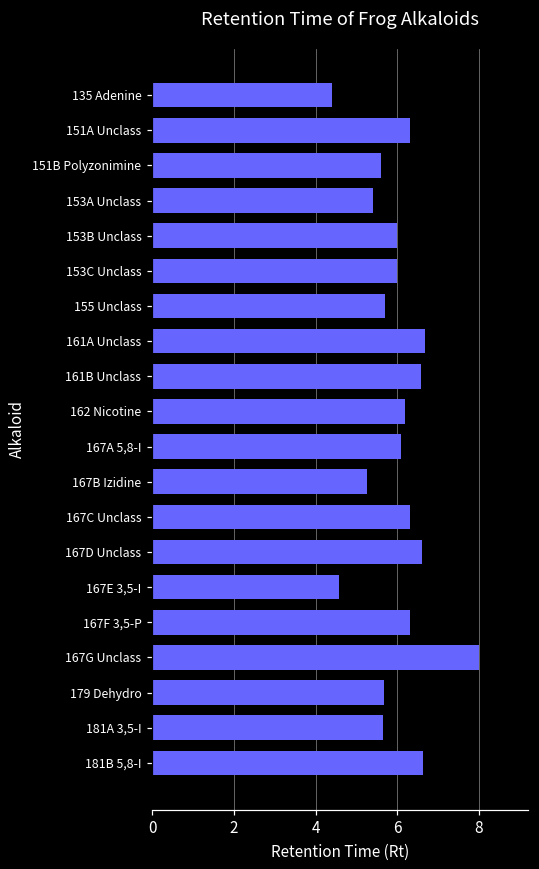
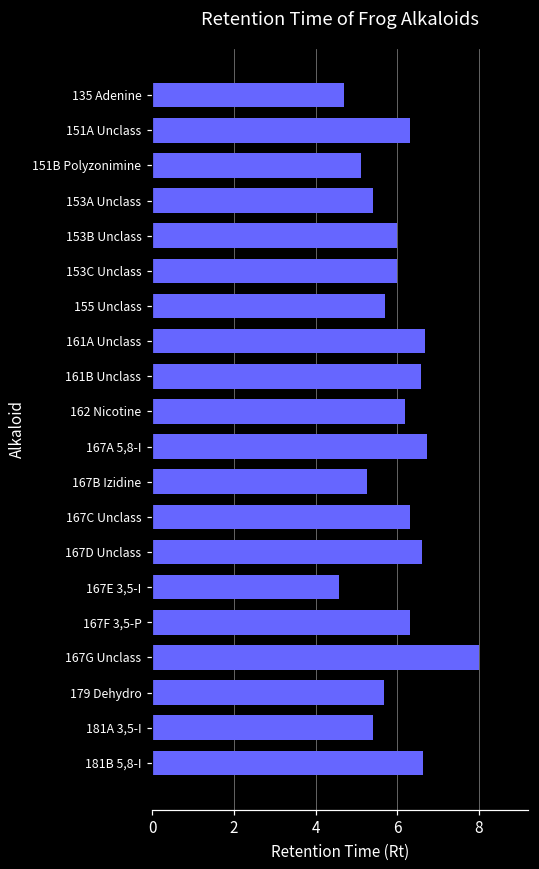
135 Adenine: 4.4 -> 4.7
151B Polyzonimine: 5.6 -> 5.1
167A 5,8-I: 6.1 -> 6.7
181A 3,5-I: 5.7 -> 5.4
